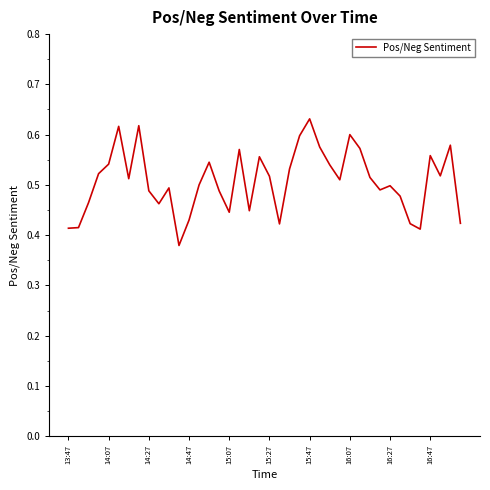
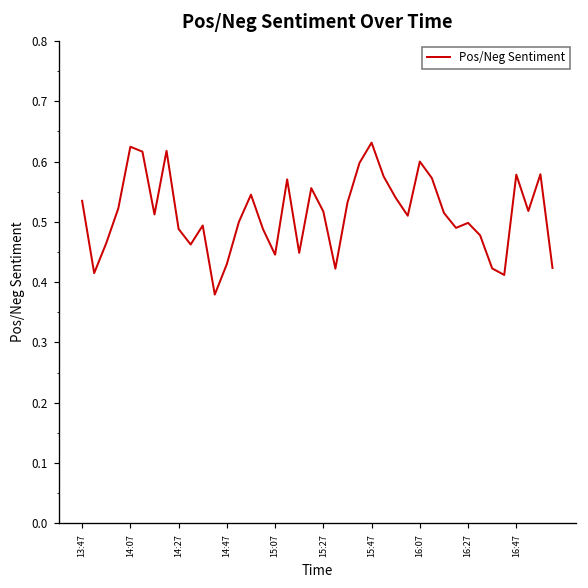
13:47: 0.41 -> 0.53
14:07: 0.54 -> 0.62
16:47: 0.56 -> 0.58
